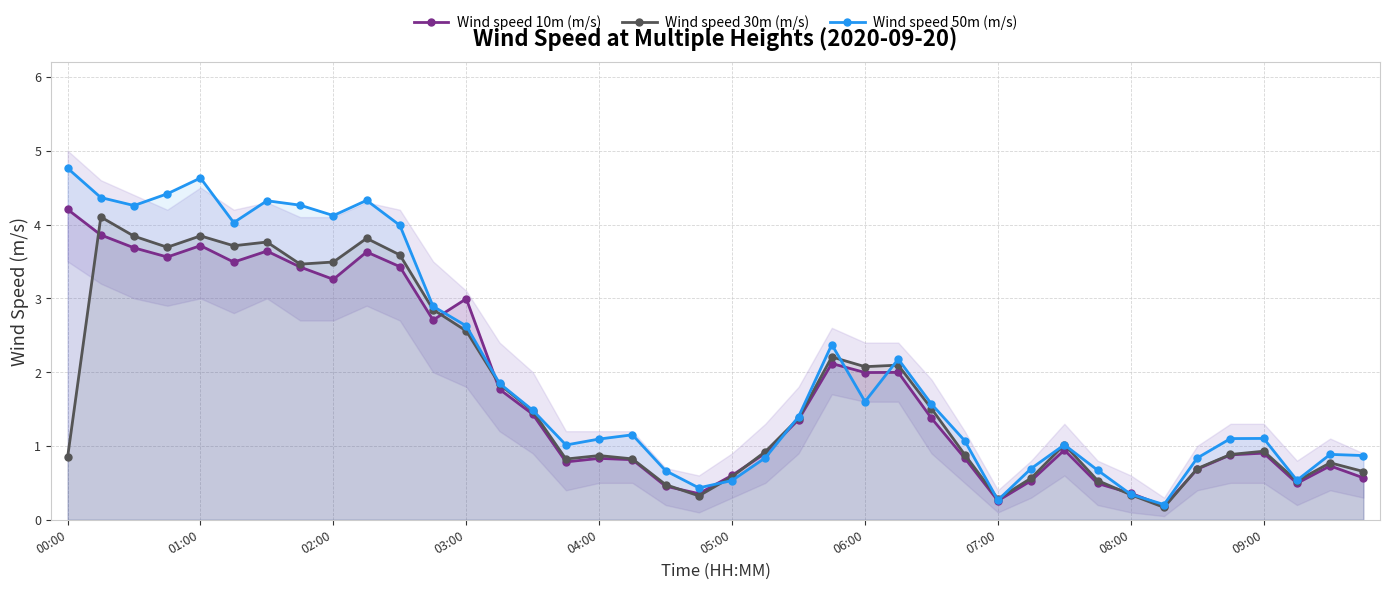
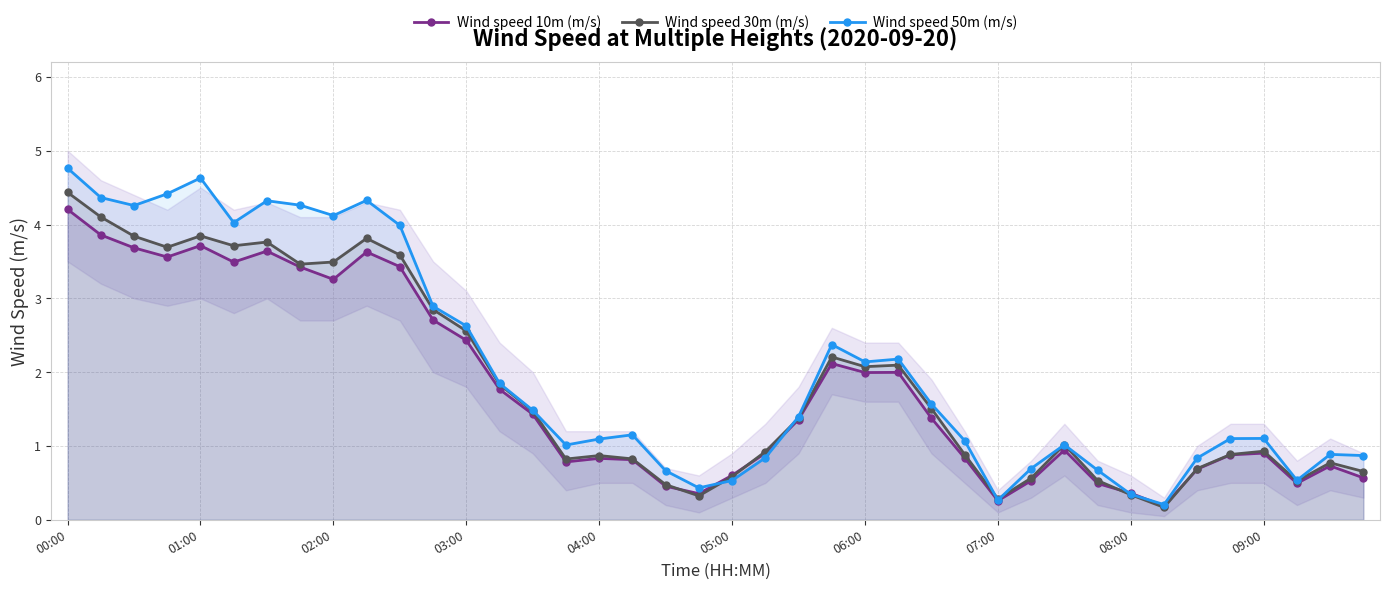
Wind speed 30m (m/s), 00:00: 0.8 -> 4.4
Wind speed 10m (m/s), 03:00: 3.0 -> 2.4
Wind speed 50m (m/s), 06:00: 1.6 -> 2.1
